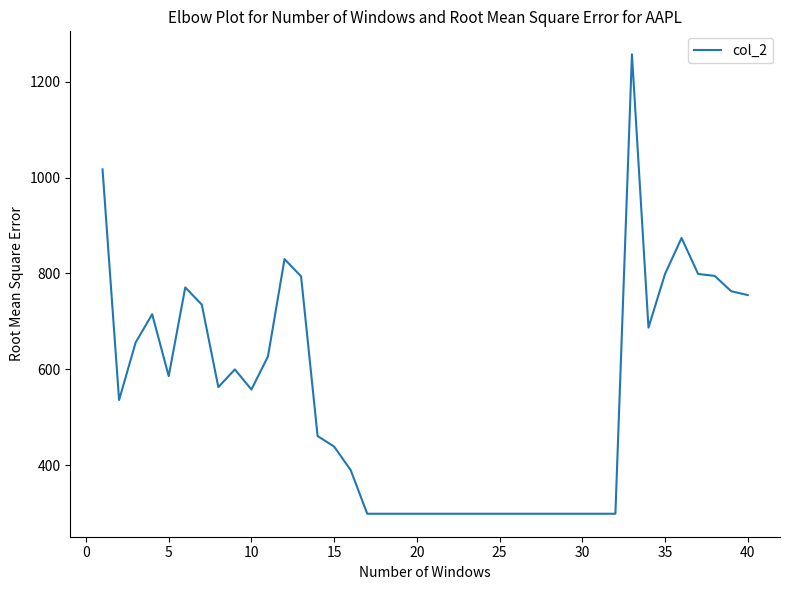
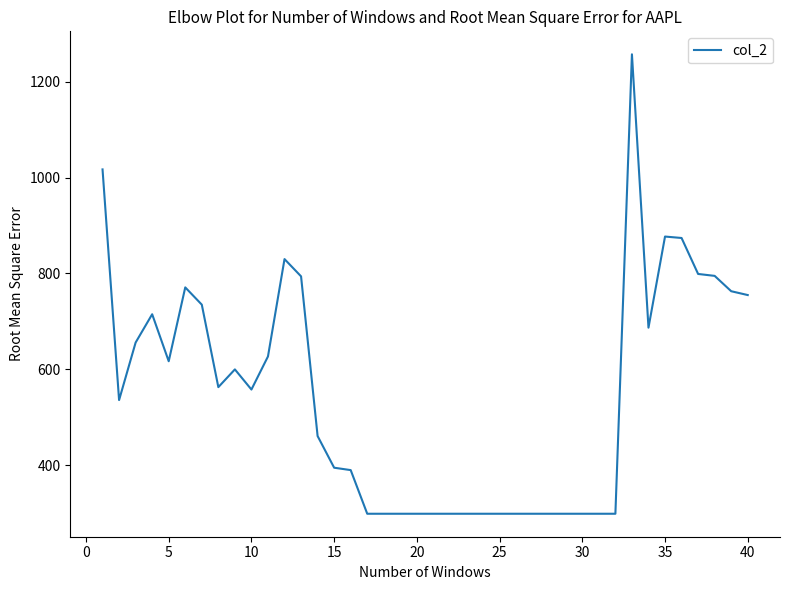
5: 590 -> 620
15: 440 -> 400
35: 800 -> 880
